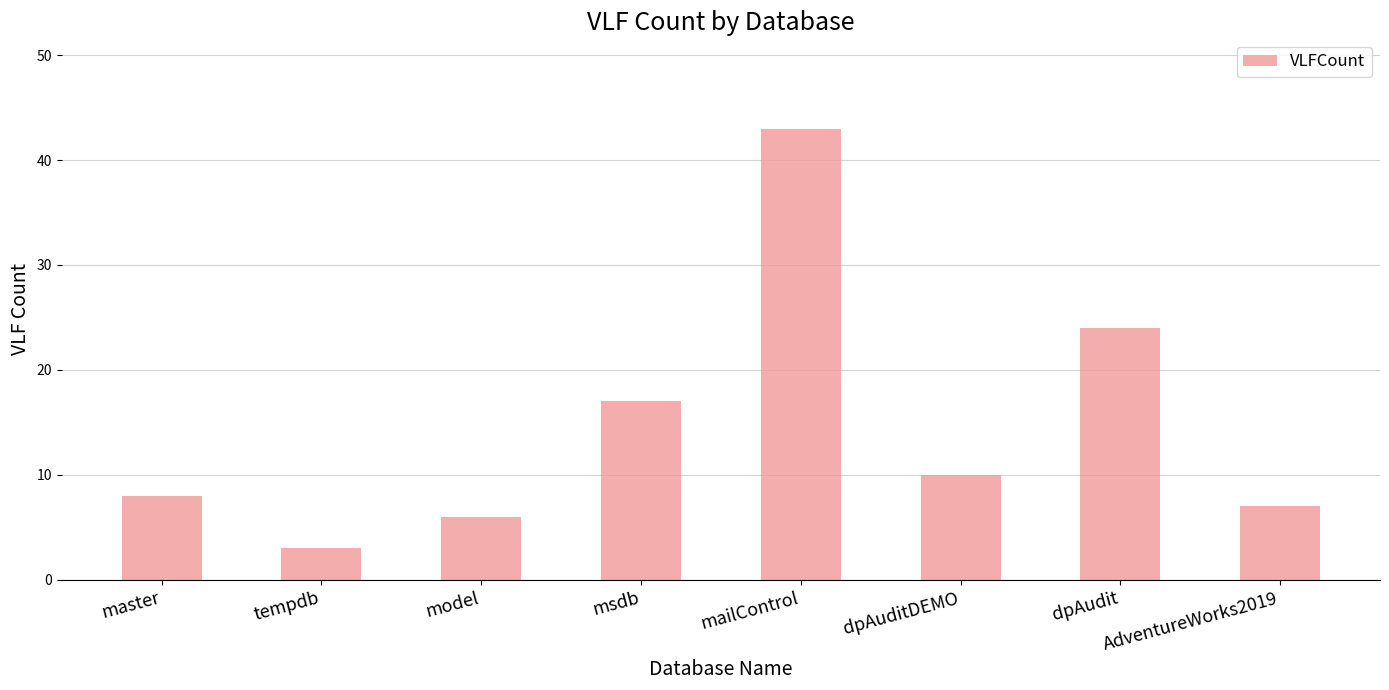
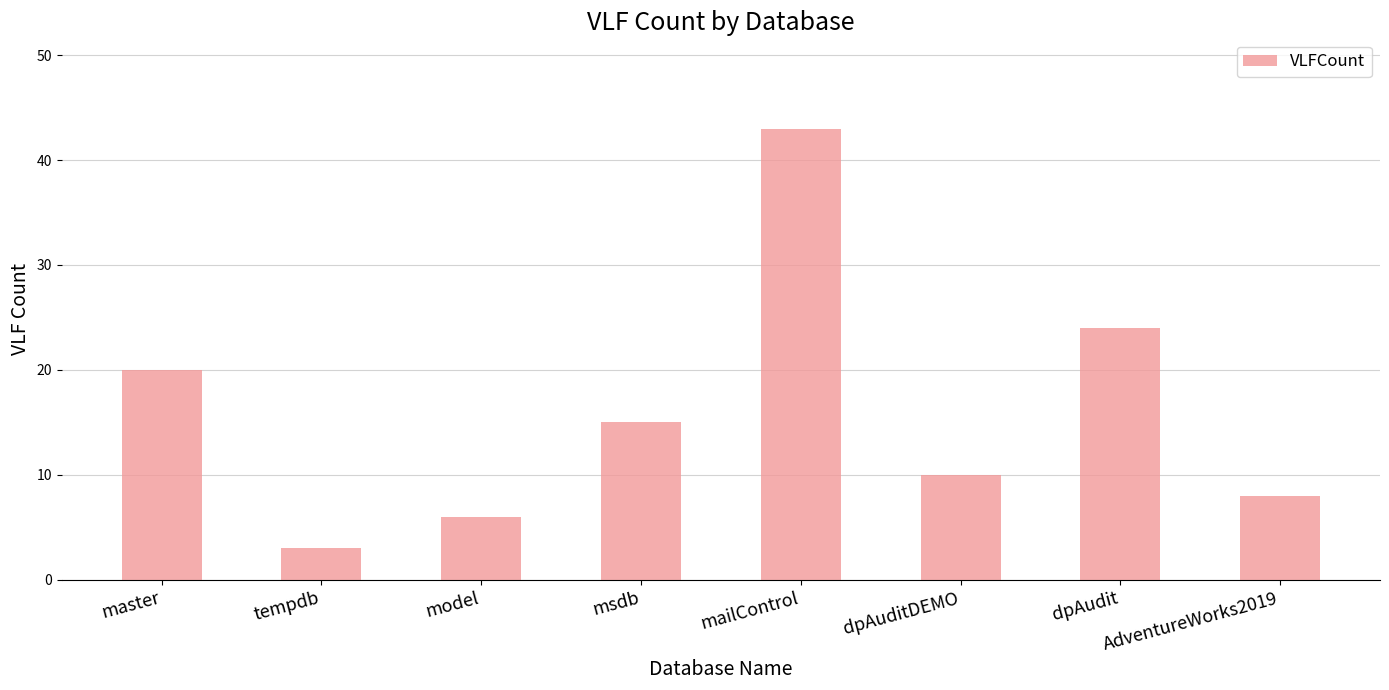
master: 8 -> 20
msdb: 17 -> 15
AdventureWorks2019: 7 -> 8
